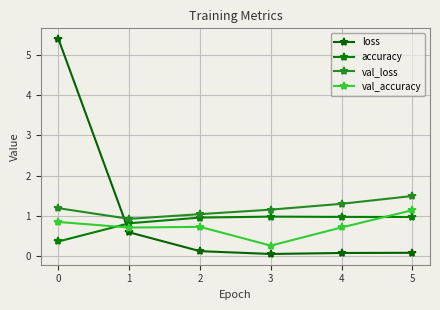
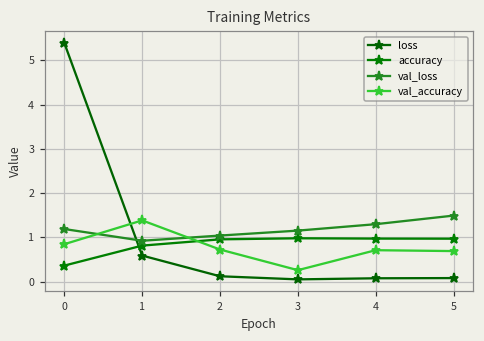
val_accuracy, 1: 0.7 -> 1.4
val_accuracy, 5: 1.1 -> 0.7
